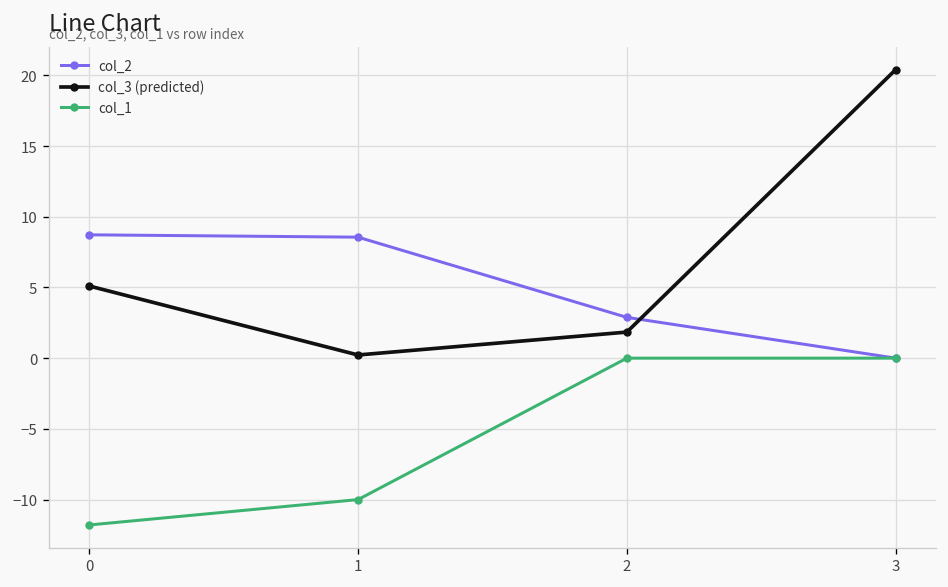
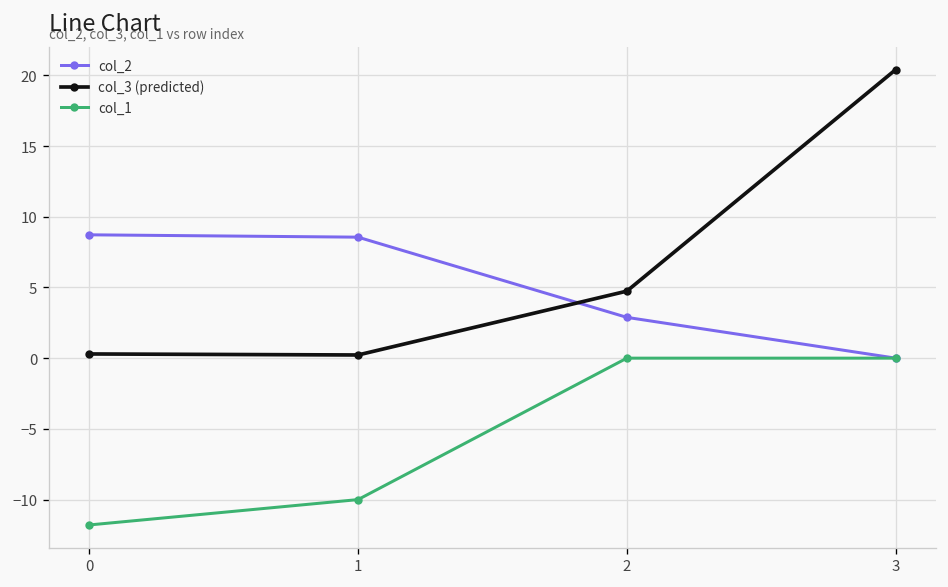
col_3 (predicted), 0: 5.1 -> 0.3
col_3 (predicted), 2: 1.8 -> 4.7
